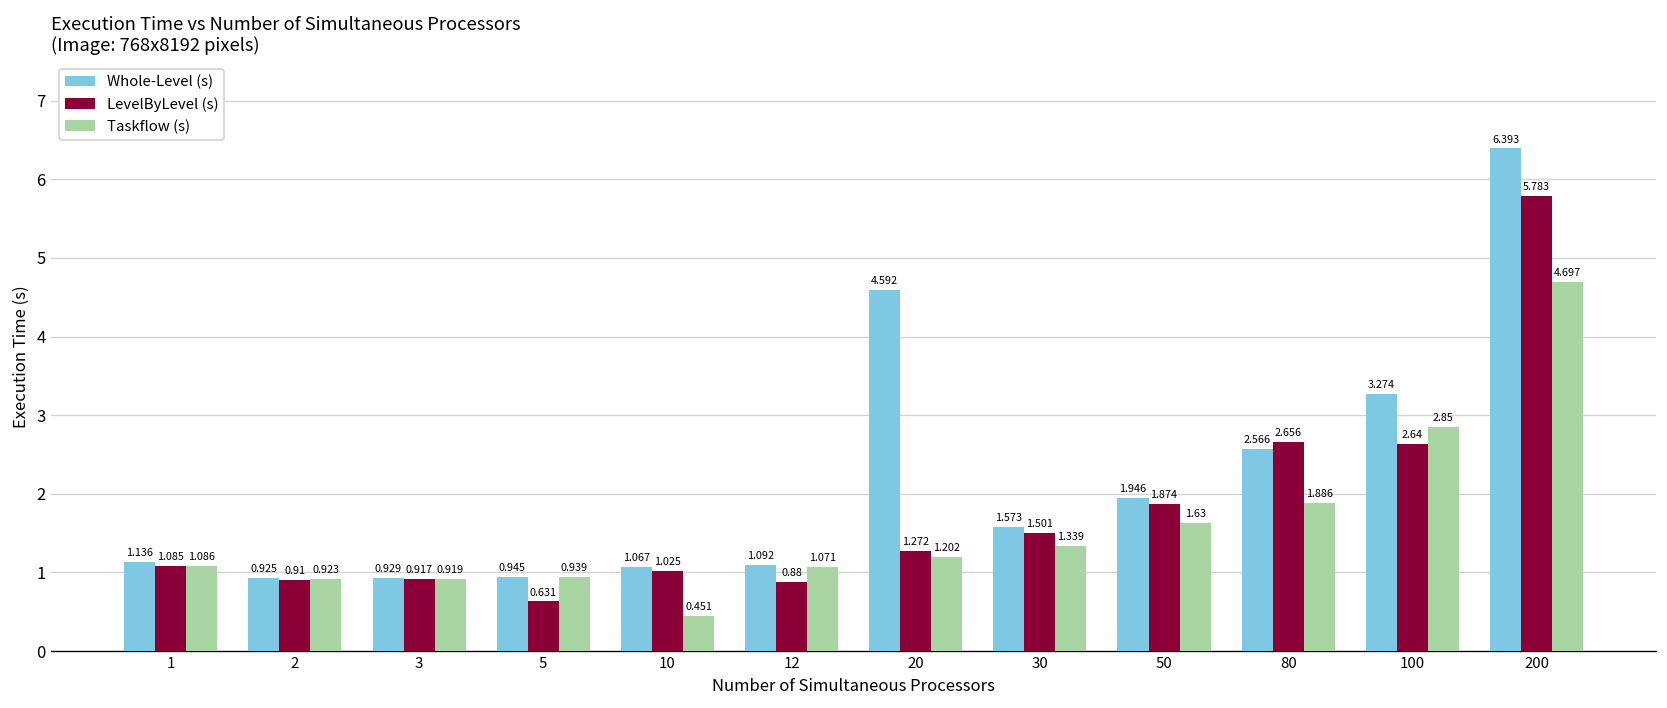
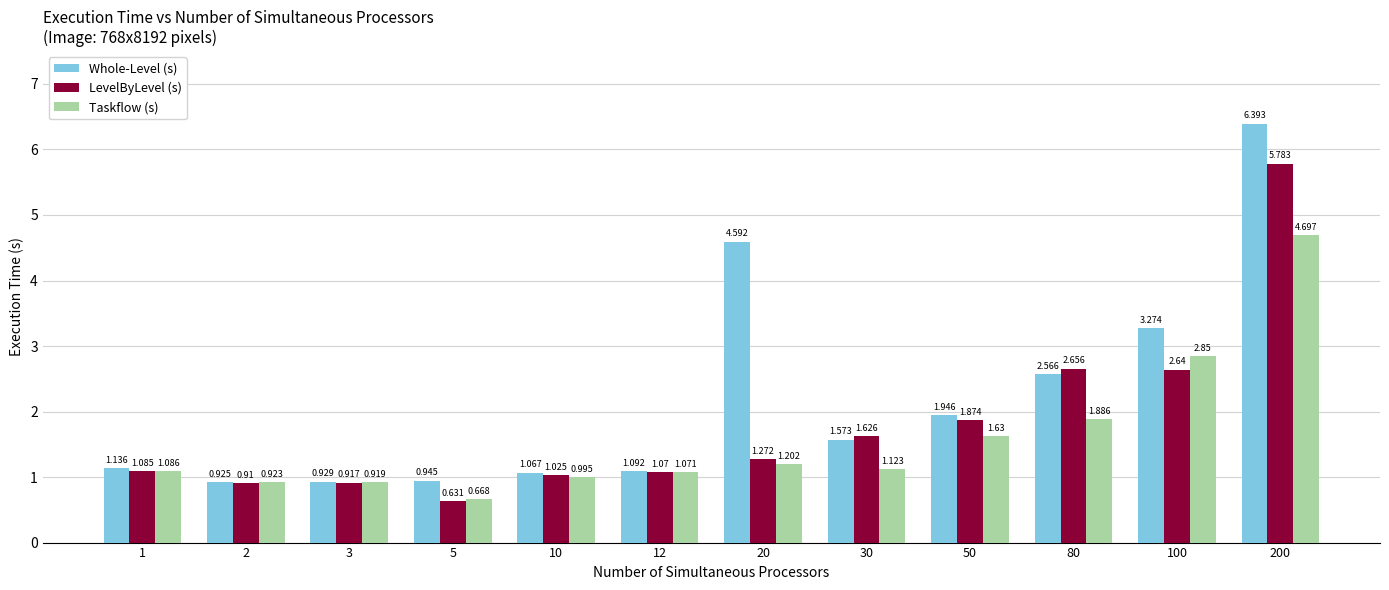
Taskflow (s), 5: 0.939 -> 0.668
Taskflow (s), 10: 0.451 -> 0.995
LevelByLevel (s), 12: 0.88 -> 1.07
LevelByLevel (s), 30: 1.501 -> 1.626
Taskflow (s), 30: 1.339 -> 1.123
